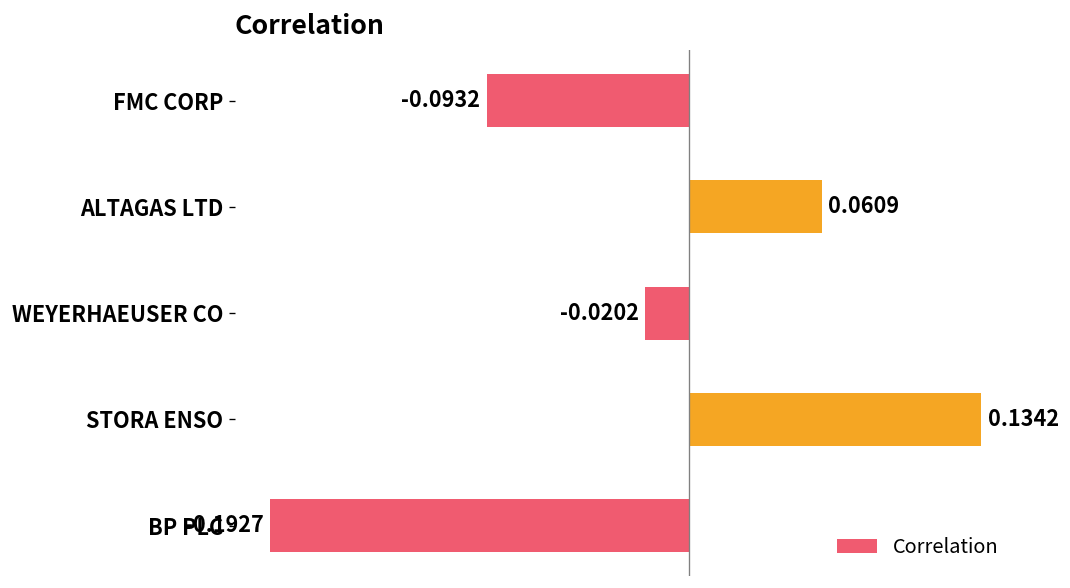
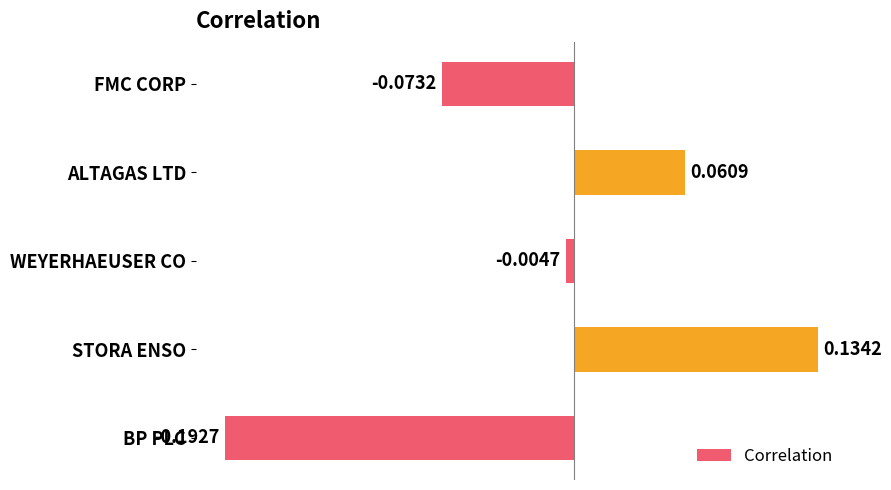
FMC CORP: -0.0932 -> -0.0732
WEYERHAEUSER CO: -0.0202 -> -0.0047
